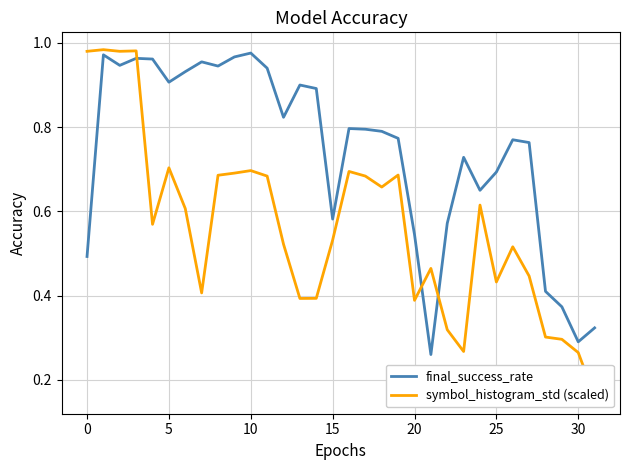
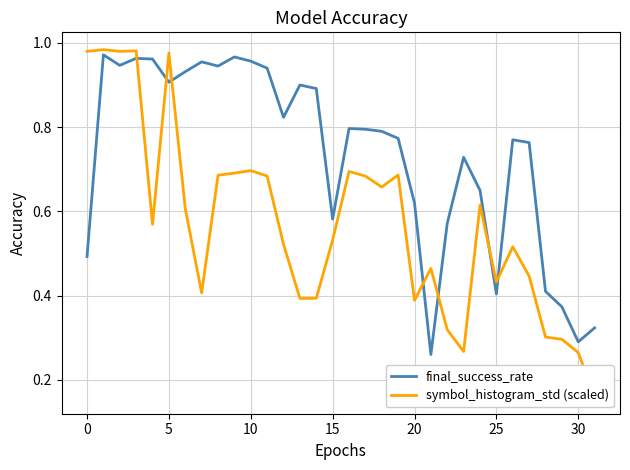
symbol_histogram_std (scaled), 5: 0.70 -> 0.98
final_success_rate, 10: 0.98 -> 0.96
final_success_rate, 20: 0.54 -> 0.62
final_success_rate, 25: 0.69 -> 0.40
